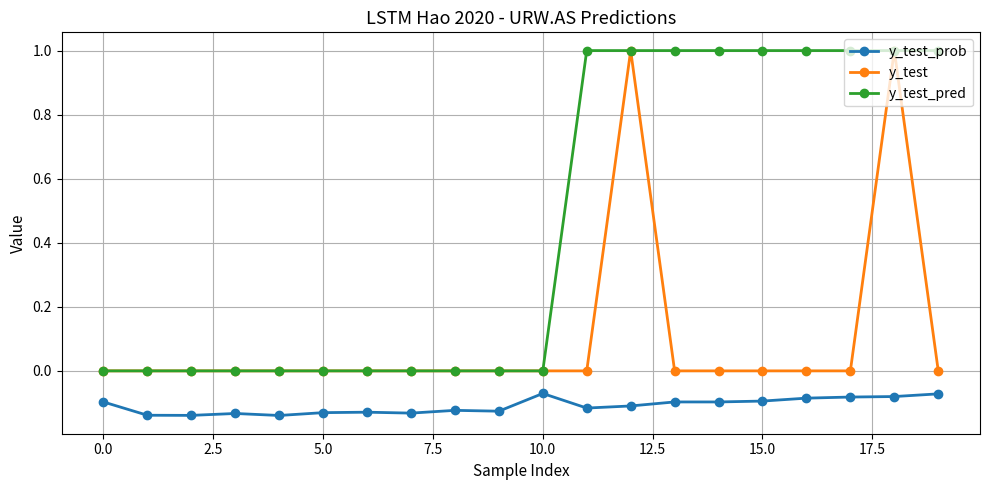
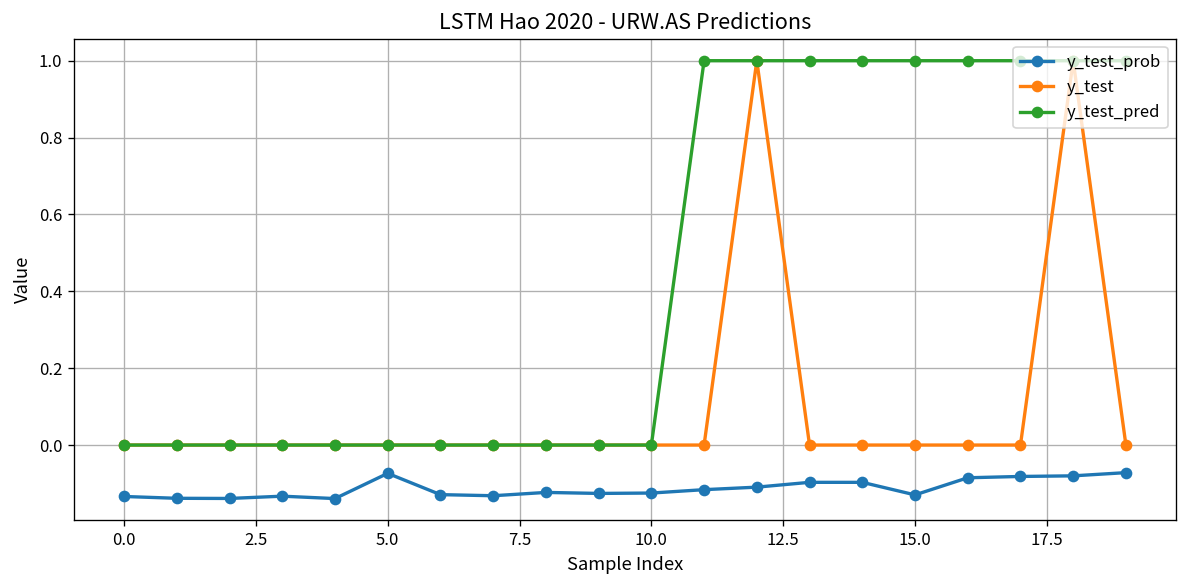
y_test_prob, 0.0: -0.10 -> -0.13
y_test_prob, 5.0: -0.13 -> -0.07
y_test_prob, 10.0: -0.07 -> -0.12
y_test_prob, 15.0: -0.09 -> -0.13
